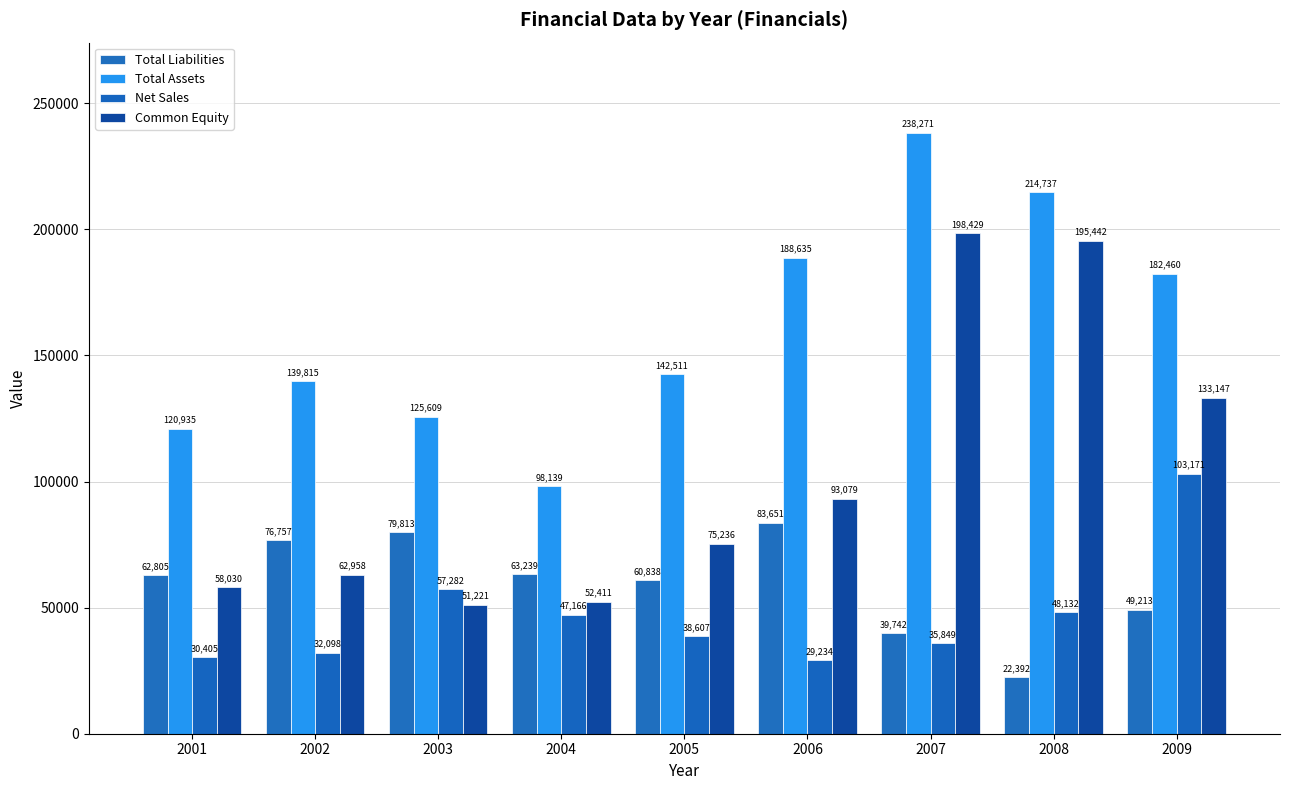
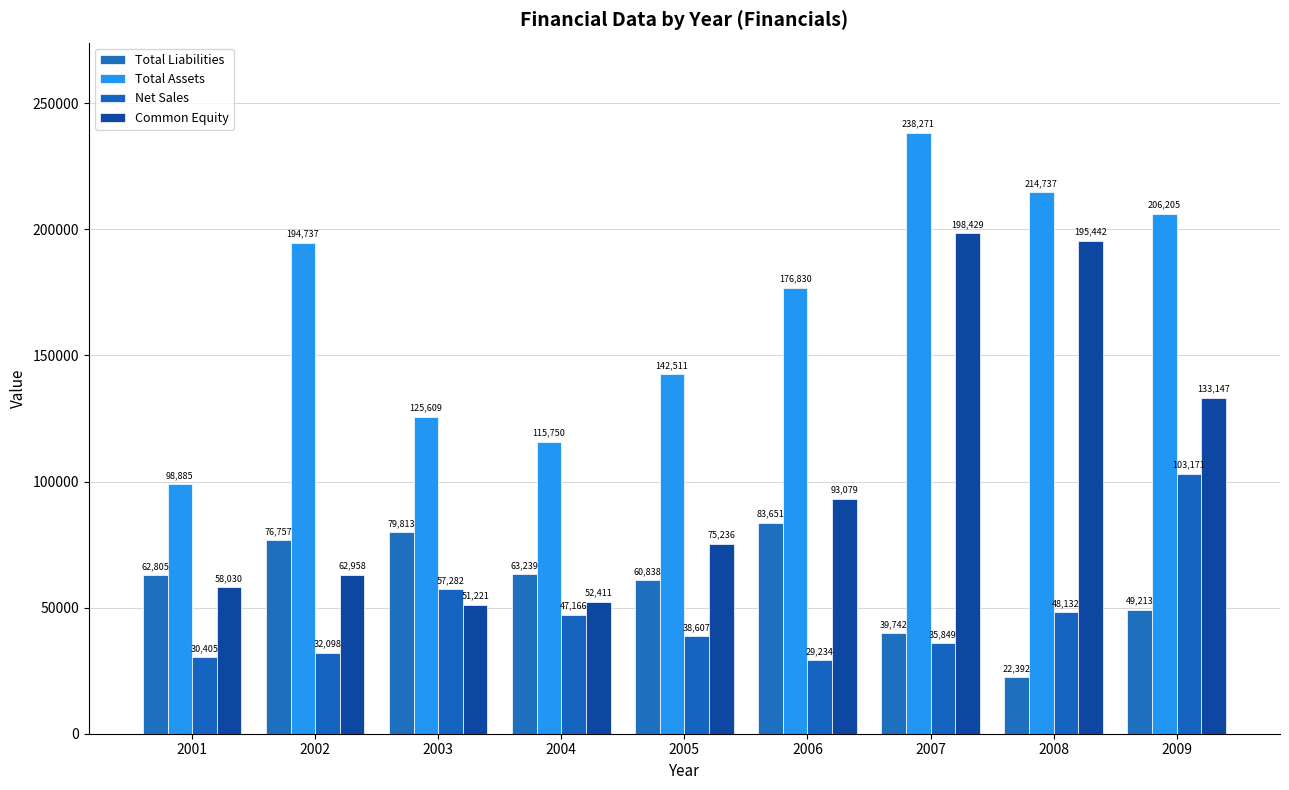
Total Assets, 2001: 120,935 -> 98,885
Total Assets, 2002: 139,815 -> 194,737
Total Assets, 2004: 98,139 -> 115,750
Total Assets, 2006: 188,635 -> 176,830
Total Assets, 2009: 182,460 -> 206,205
